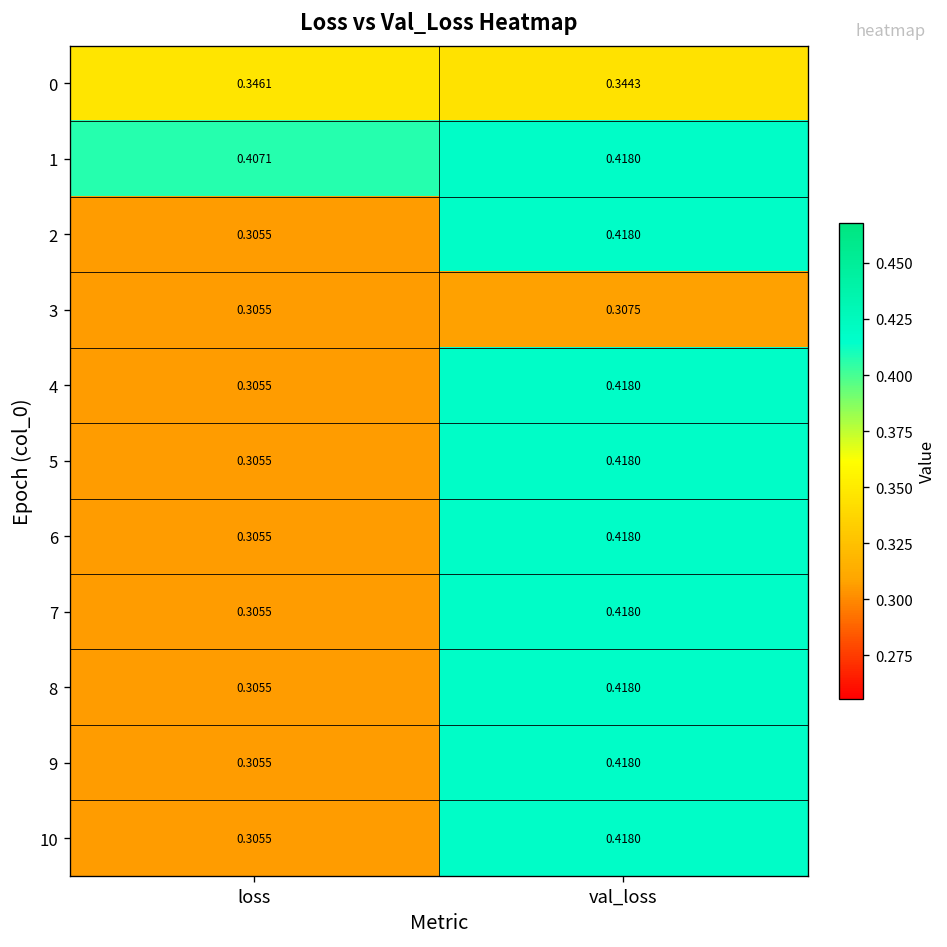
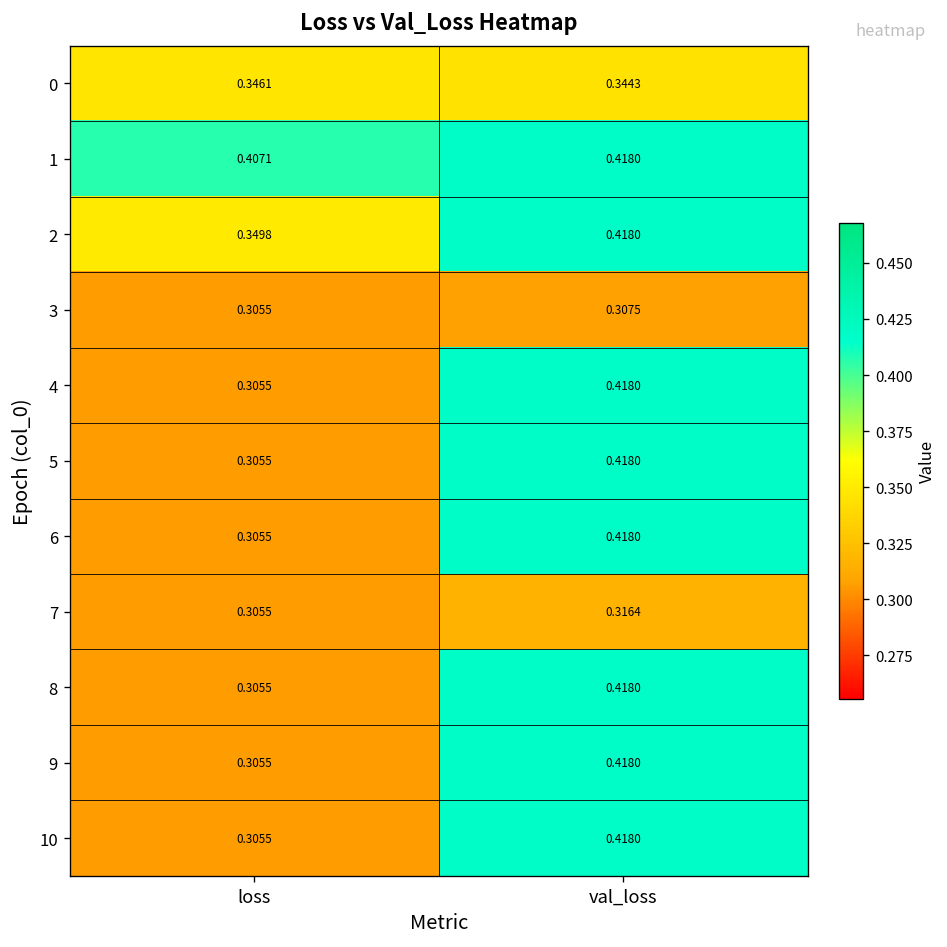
2, loss: 0.3055 -> 0.3498
7, val_loss: 0.4180 -> 0.3164
